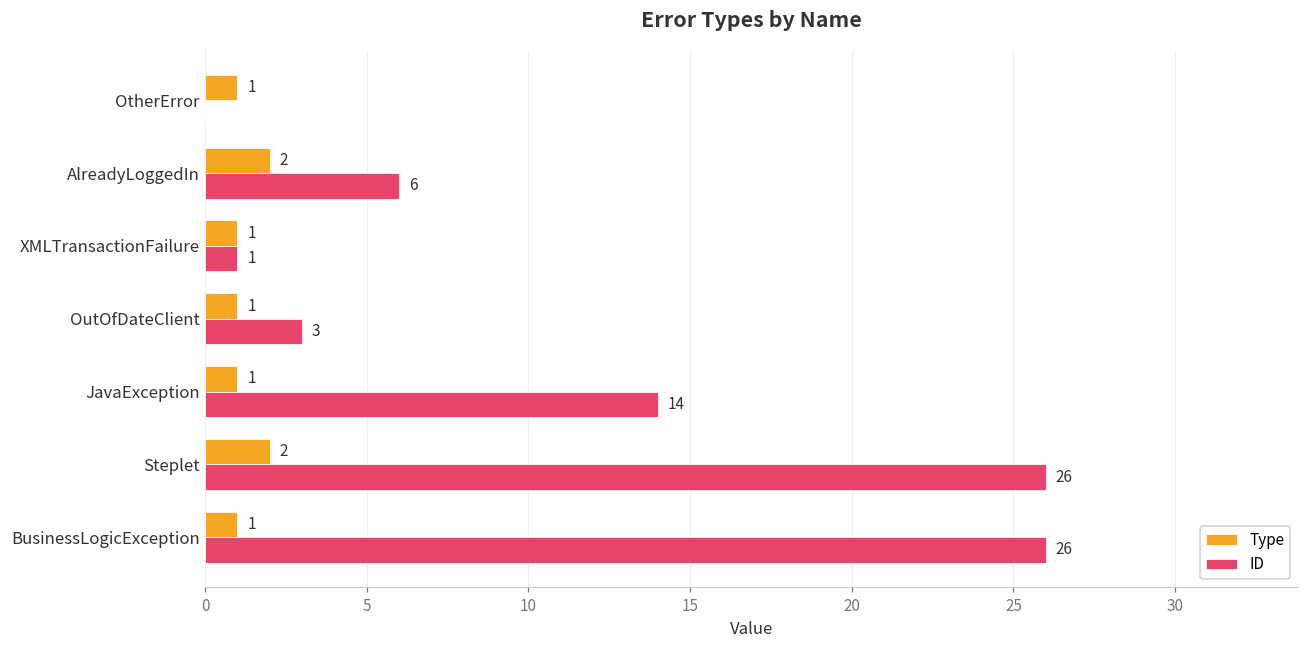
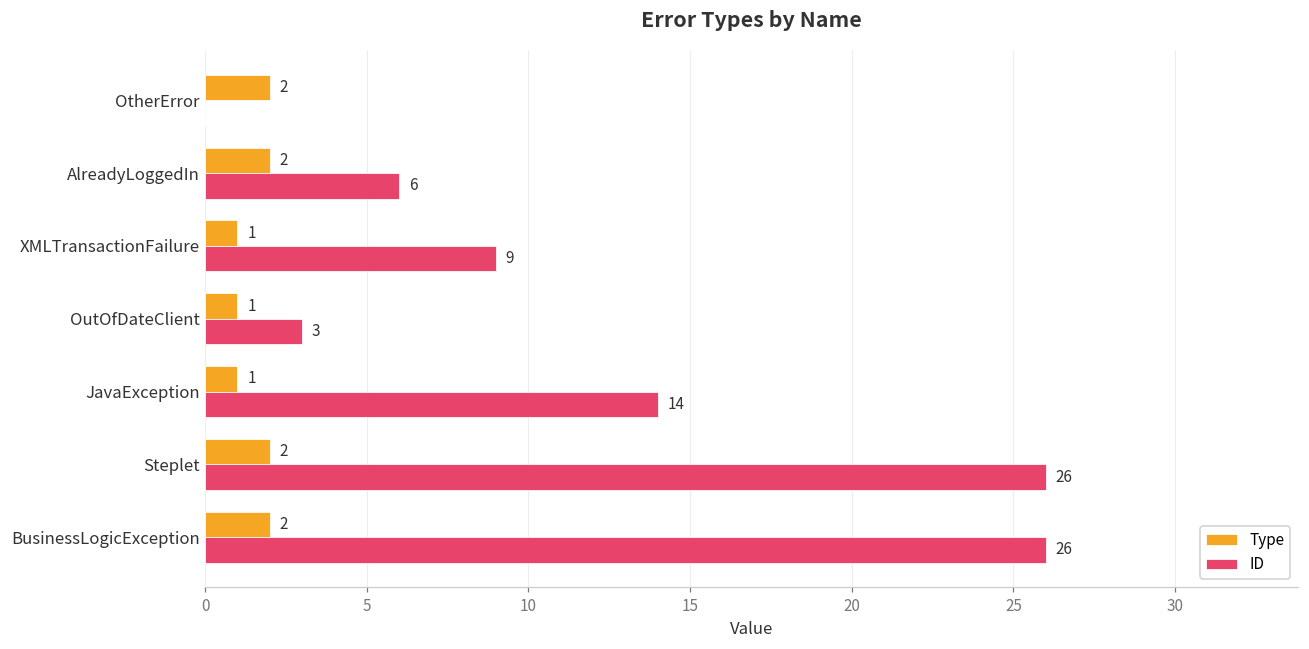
Type, OtherError: 1 -> 2
ID, XMLTransactionFailure: 1 -> 9
Type, BusinessLogicException: 1 -> 2
